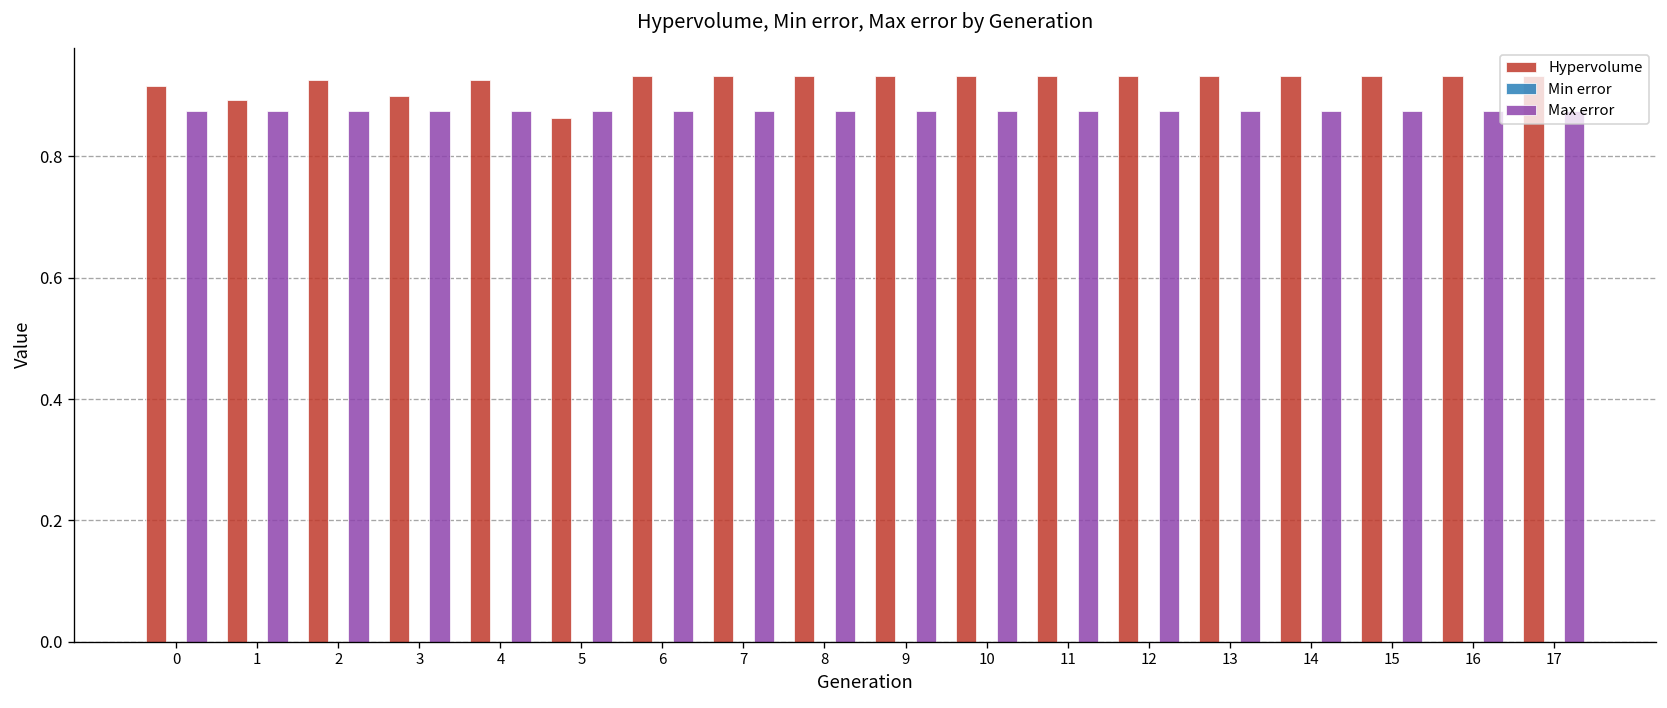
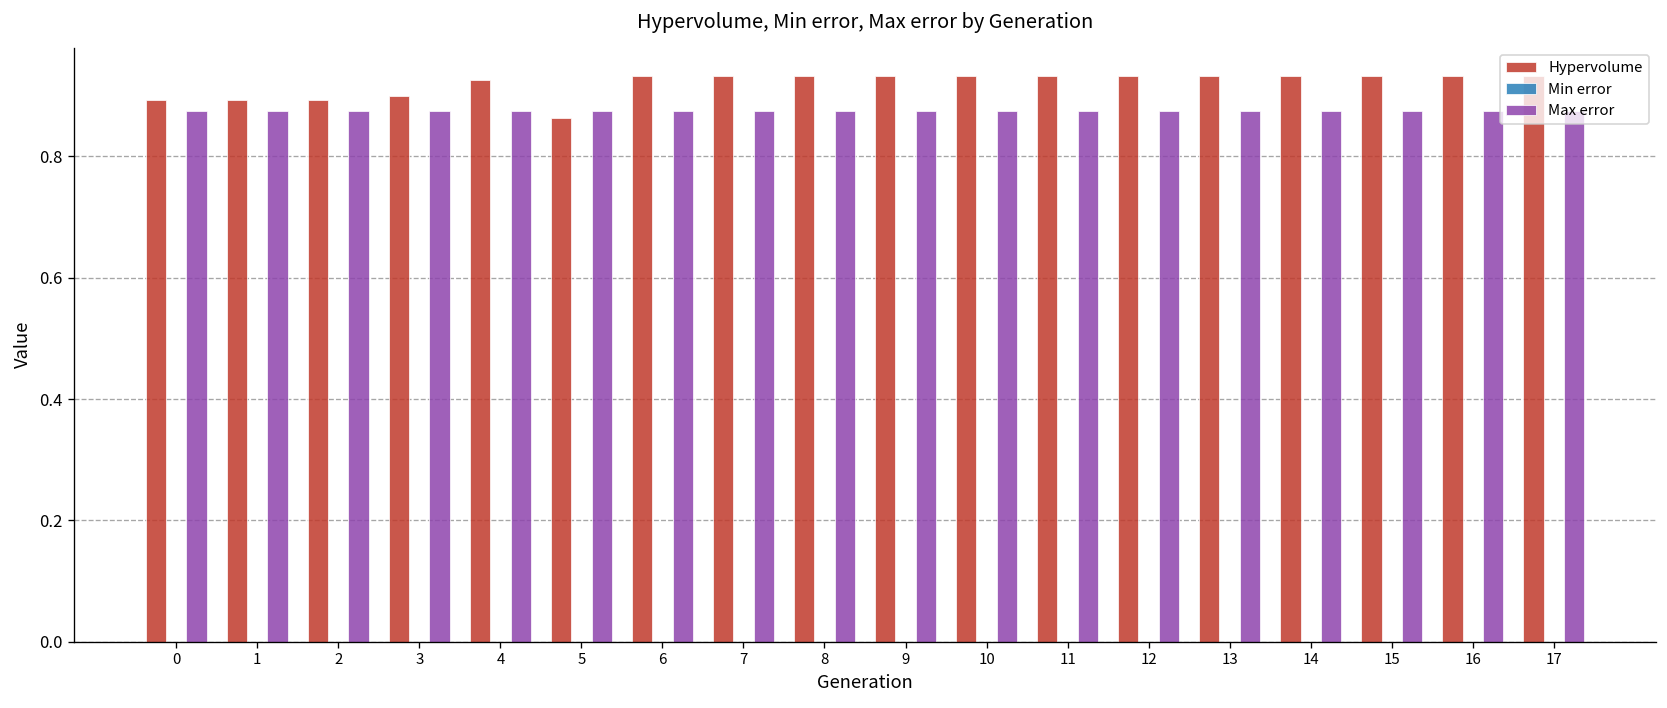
Hypervolume, 0: 0.92 -> 0.89
Hypervolume, 2: 0.93 -> 0.89
